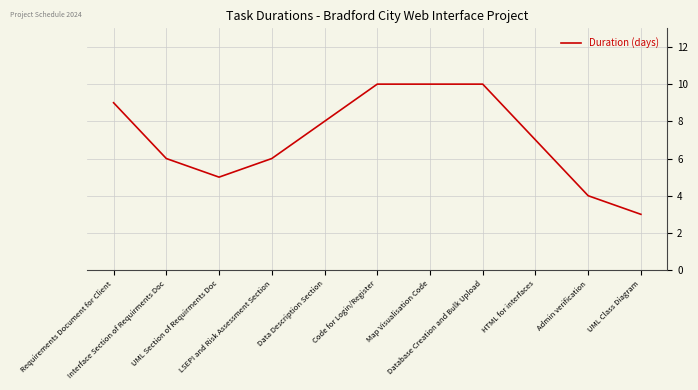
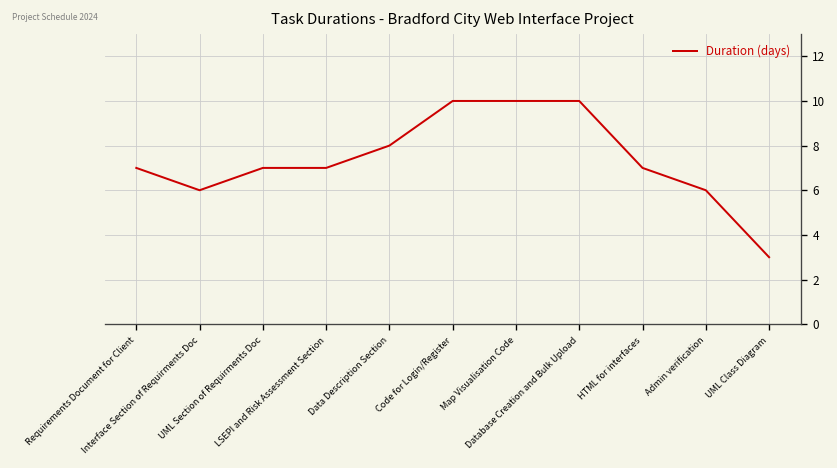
Requirements Document for Client: 9 -> 7
UML Section of Requirments Doc: 5 -> 7
LSEPI and Risk Assessment Section: 6 -> 7
Admin verification: 4 -> 6
